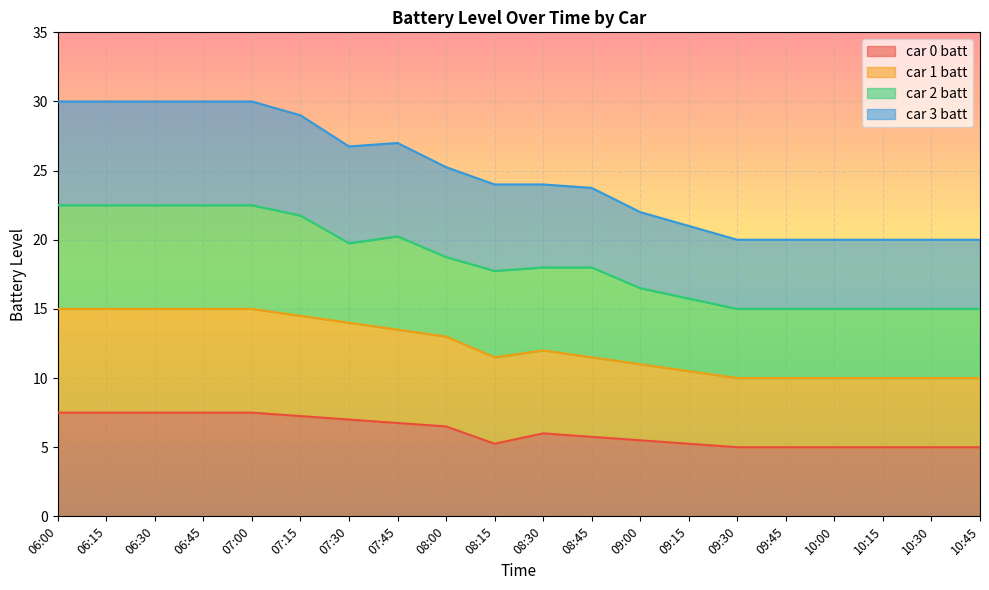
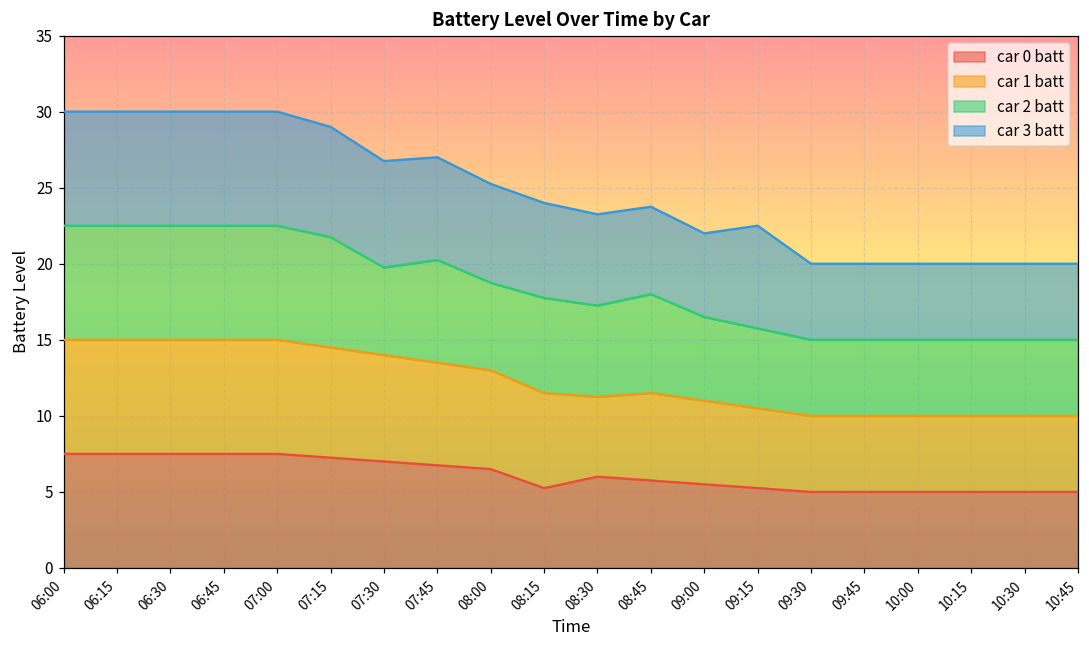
car 1 batt, 08:30: 6.0 -> 5.3
car 3 batt, 09:15: 5.3 -> 6.8
